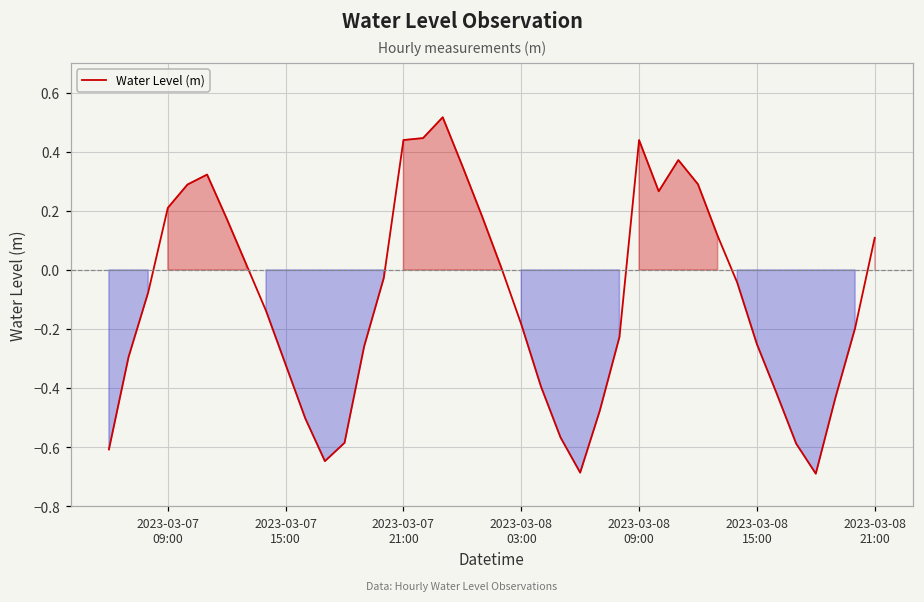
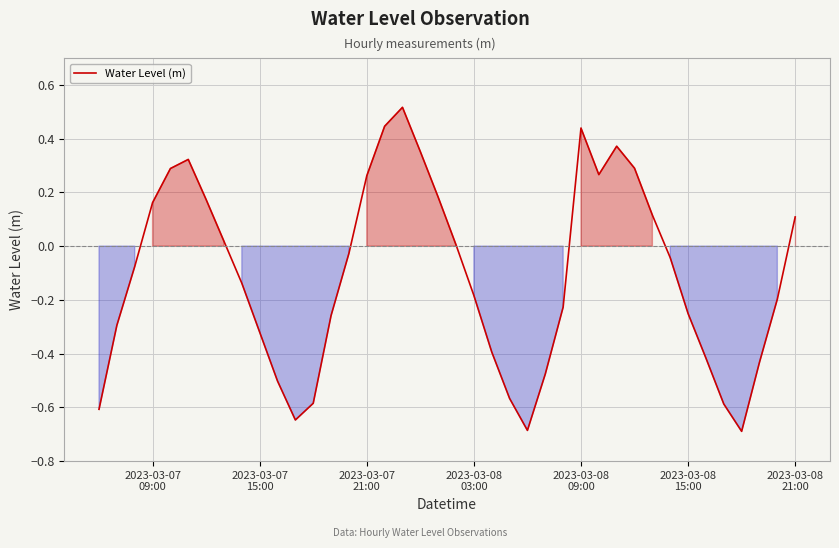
2023-03-07 09:00: 0.21 -> 0.16
2023-03-07 21:00: 0.44 -> 0.26
